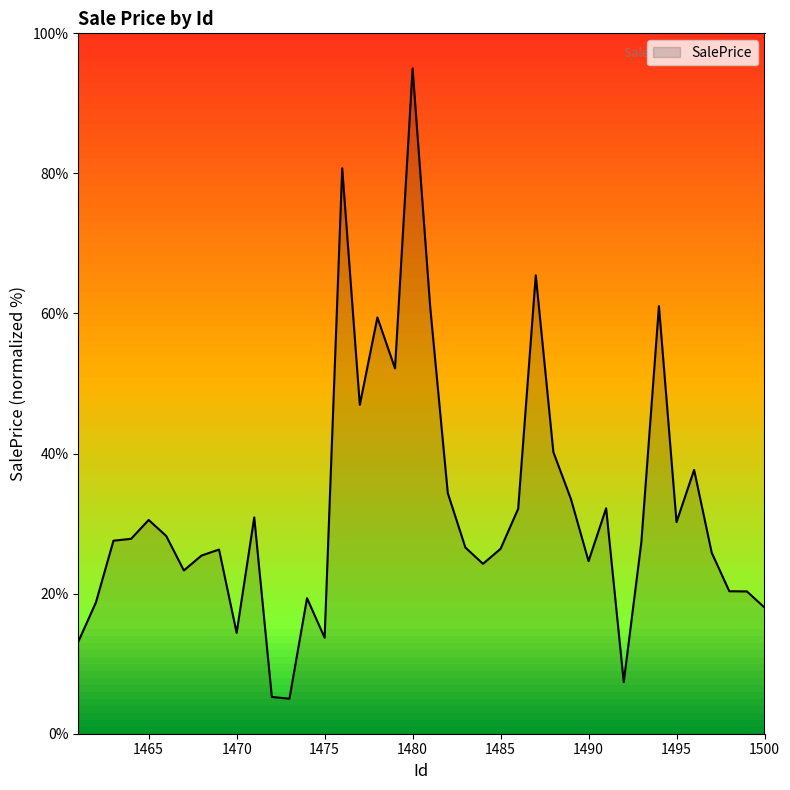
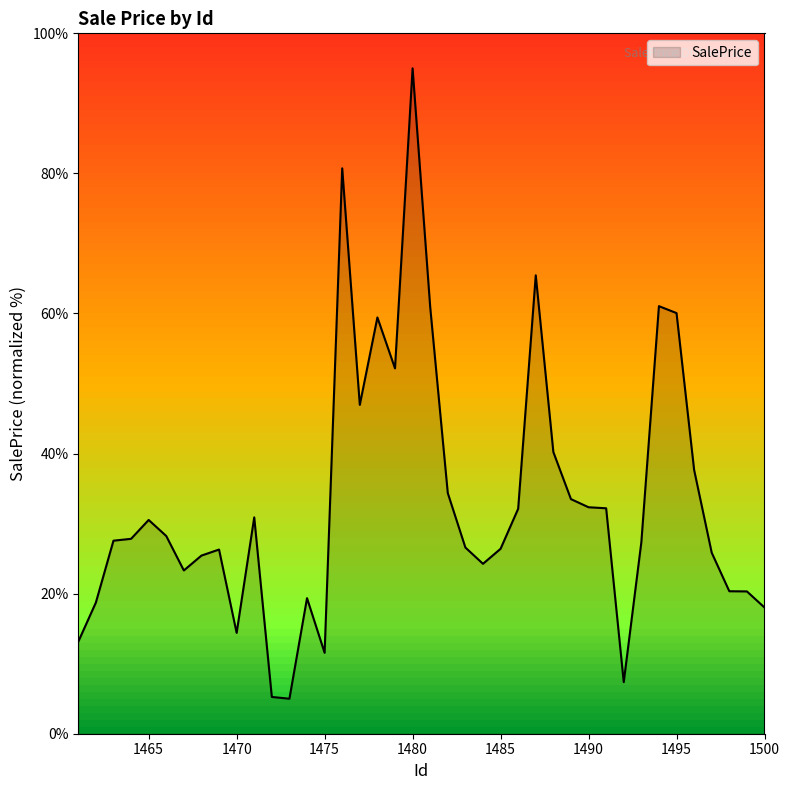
1475: 14% -> 12%
1490: 25% -> 32%
1495: 30% -> 60%
